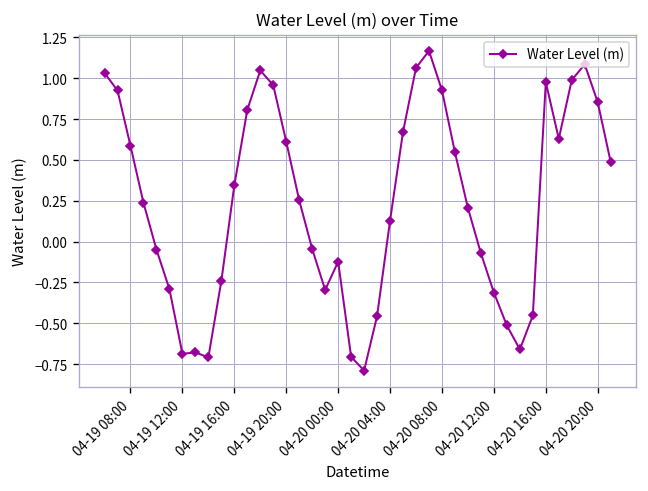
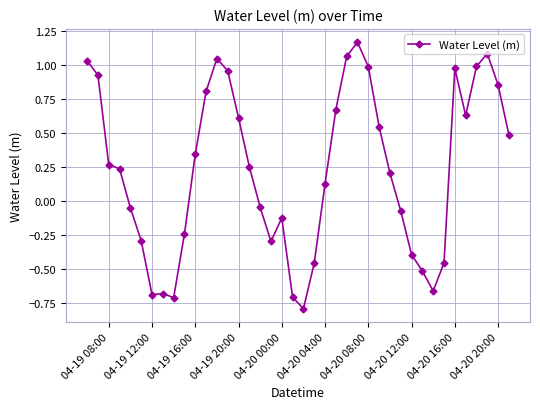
04-19 08:00: 0.59 -> 0.27
04-20 08:00: 0.93 -> 0.99
04-20 12:00: -0.31 -> -0.39
